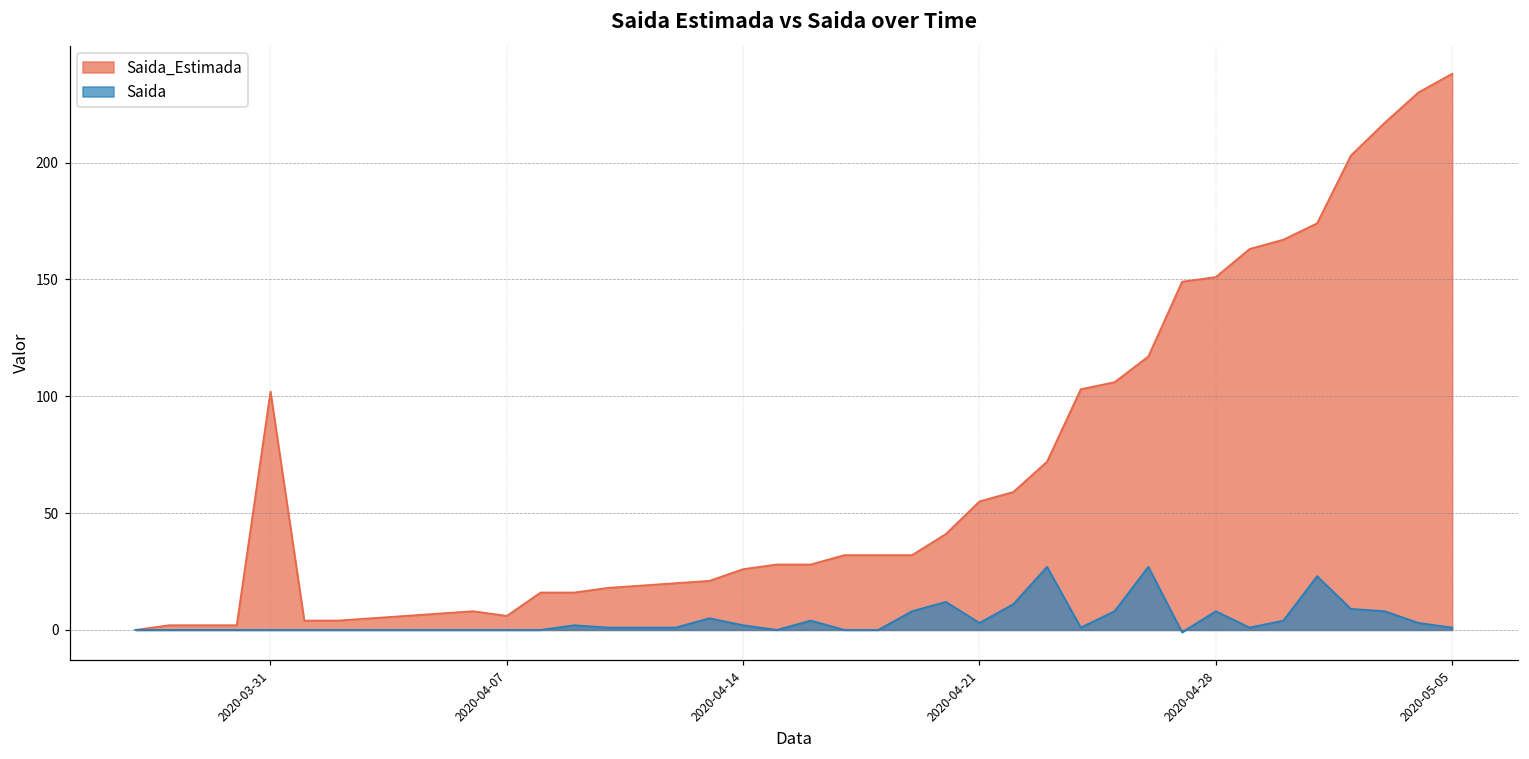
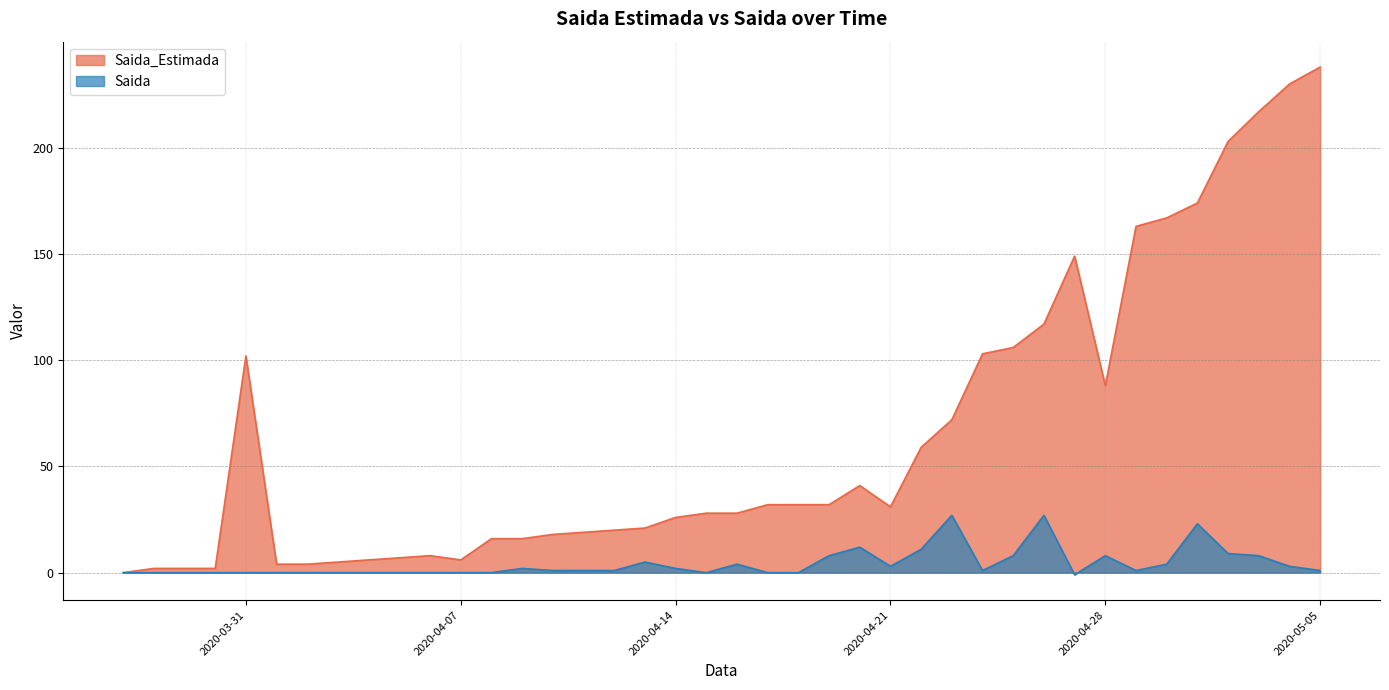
Saida_Estimada, 2020-04-21: 55 -> 31
Saida_Estimada, 2020-04-28: 151 -> 88
